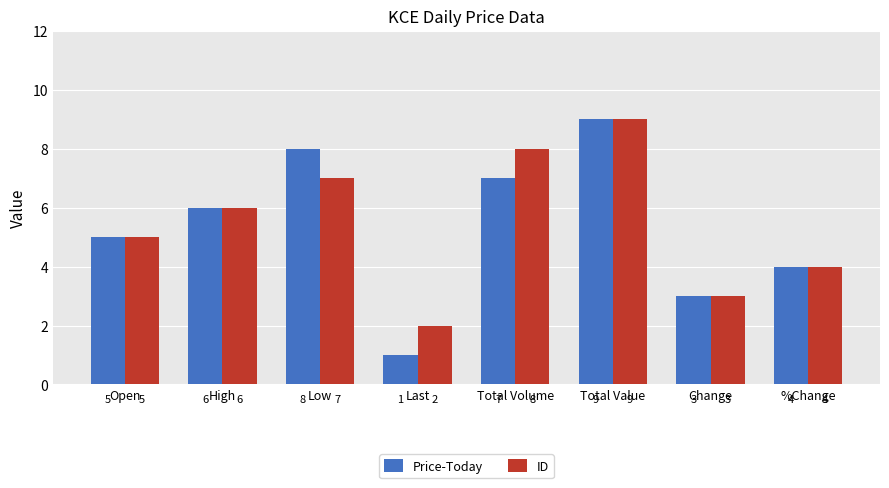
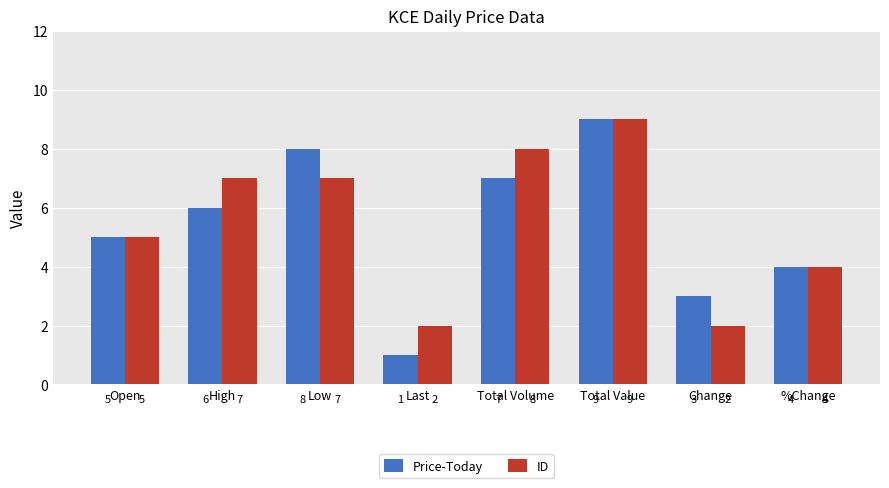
ID, High: 6 -> 7
ID, Change: 3 -> 2
